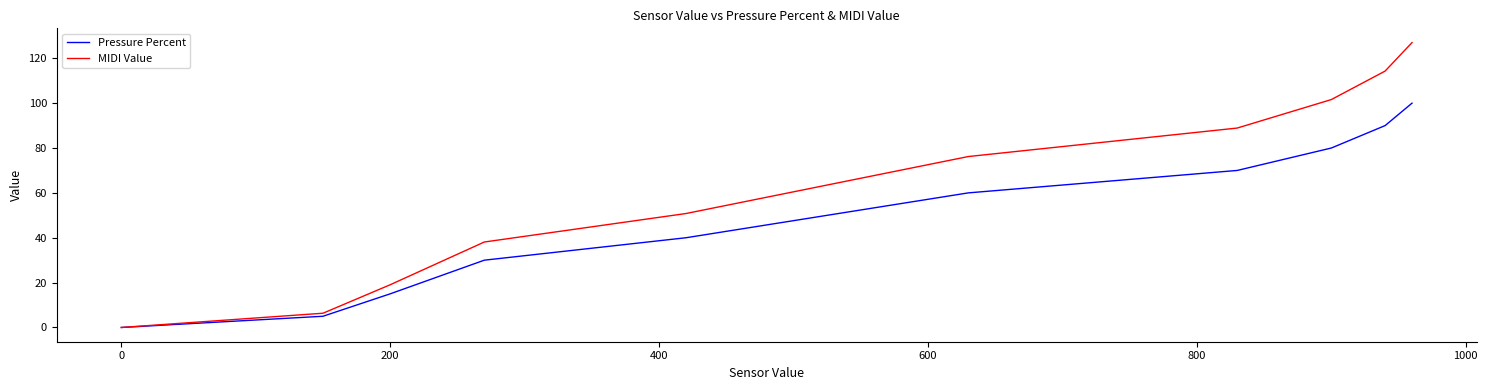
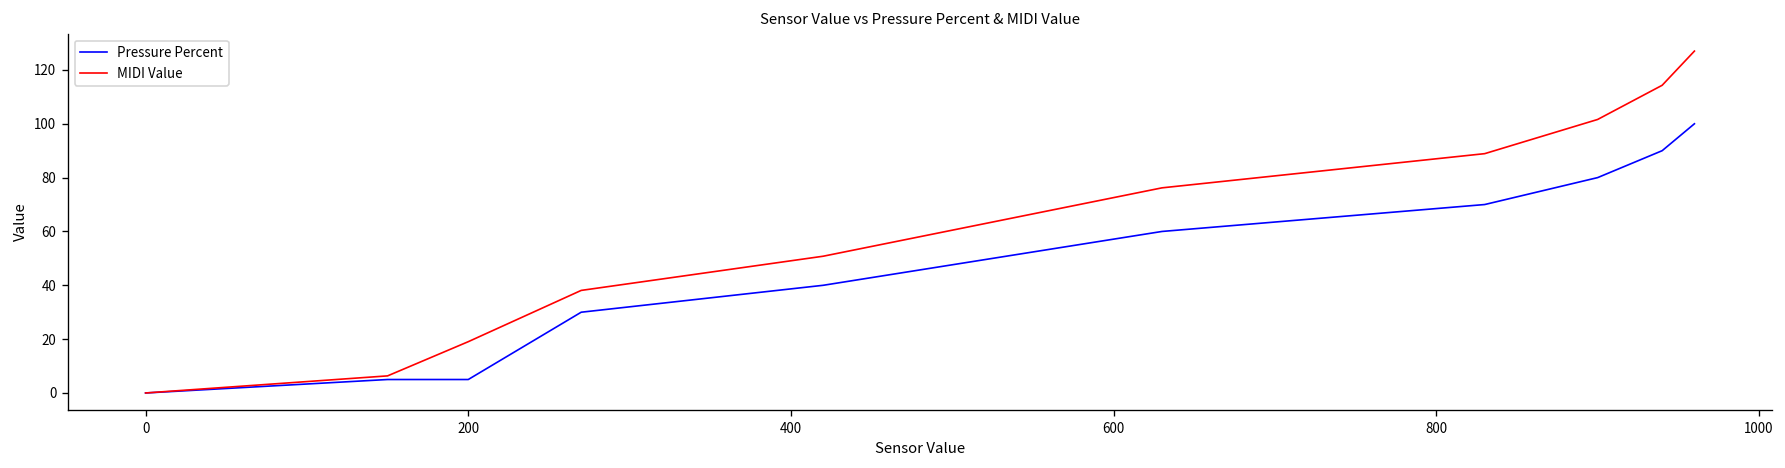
Pressure Percent, 200: 15 -> 5
